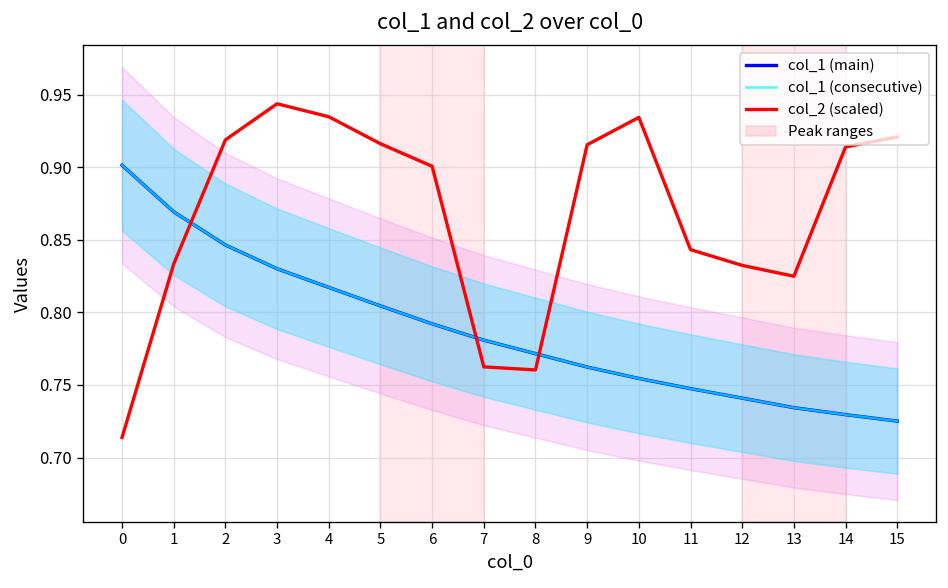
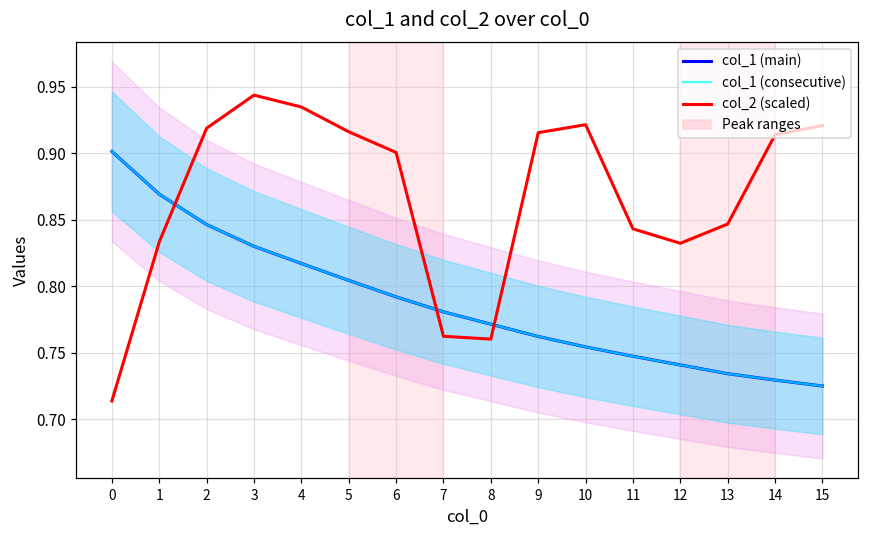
col_2 (scaled), 10: 0.934 -> 0.922
col_2 (scaled), 13: 0.825 -> 0.847
